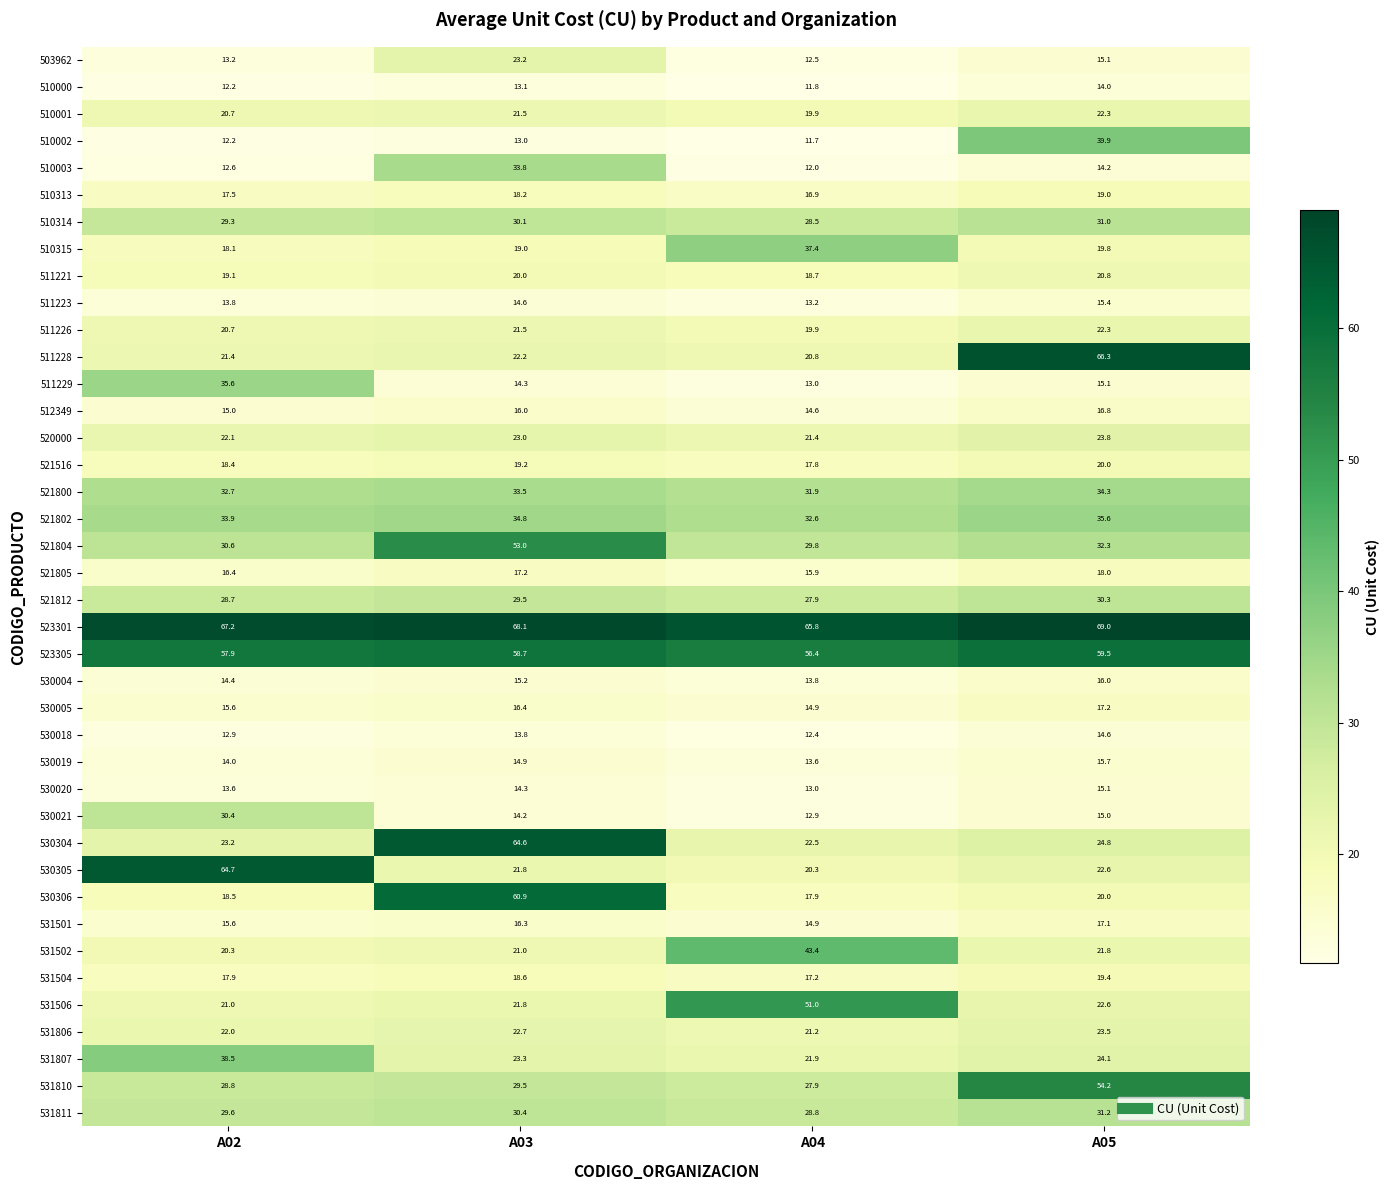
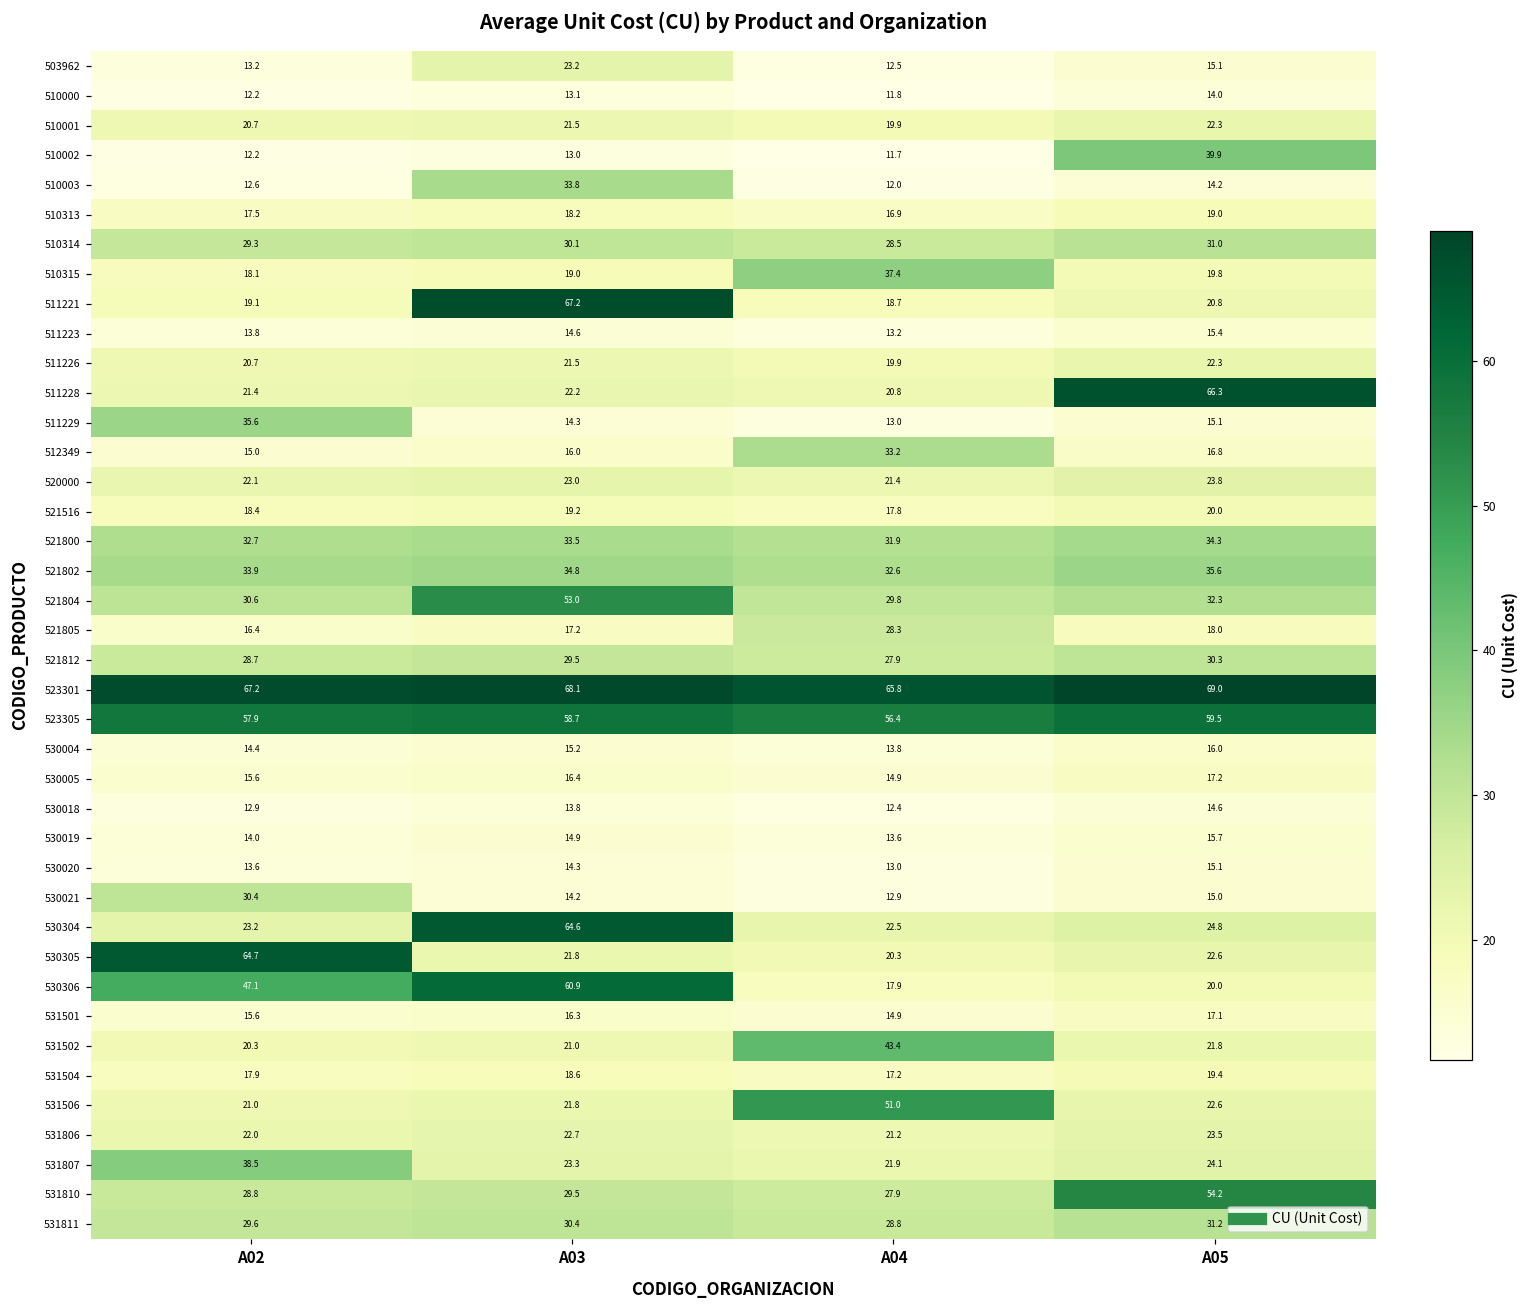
511221, A03: 20.0 -> 67.2
512349, A04: 14.6 -> 33.2
521805, A04: 15.9 -> 28.3
530306, A02: 18.5 -> 47.1
